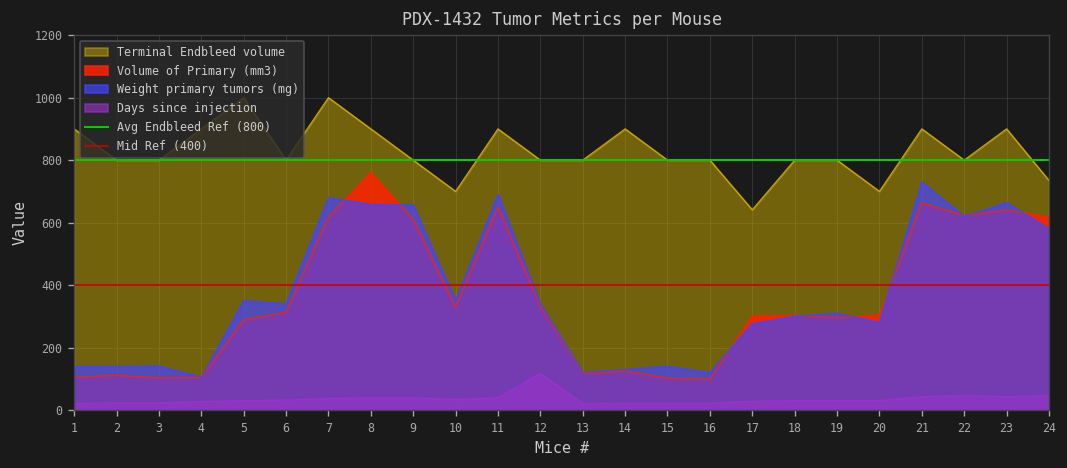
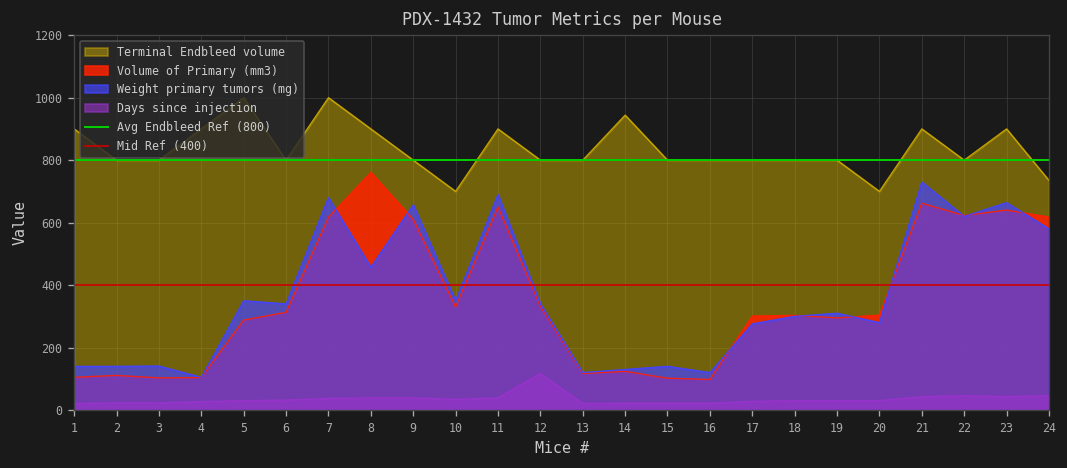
Weight primary tumors (mg), 8: 660 -> 460
Terminal Endbleed volume, 14: 900 -> 940
Terminal Endbleed volume, 17: 640 -> 800
